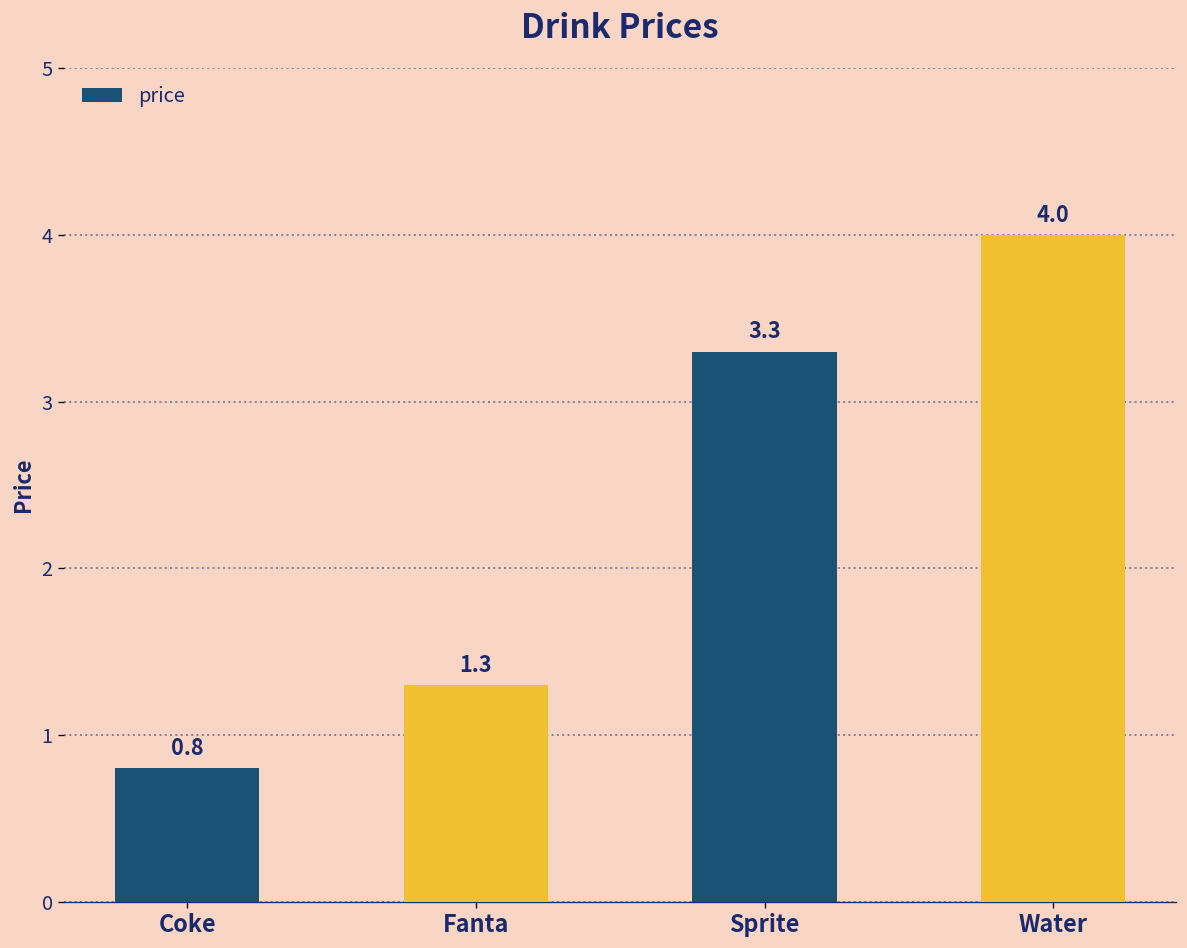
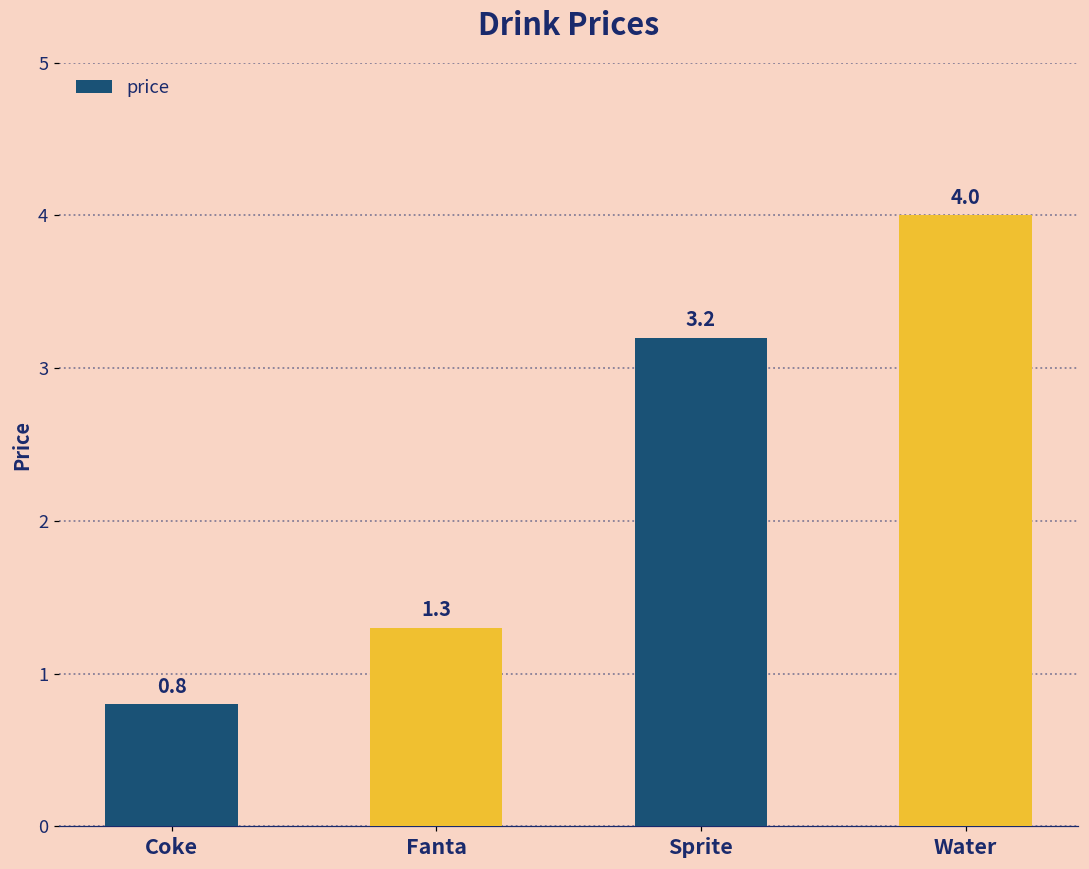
Sprite: 3.3 -> 3.2
